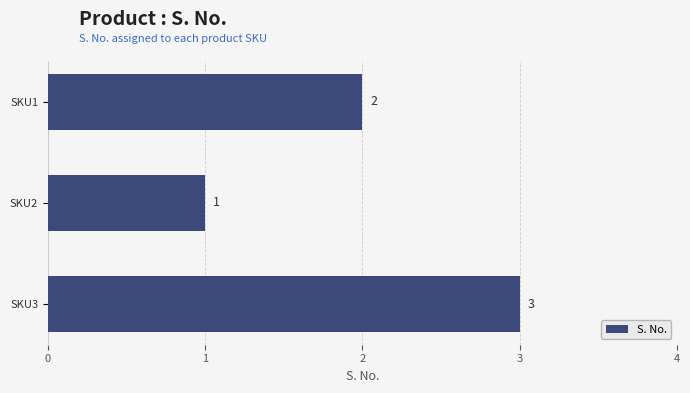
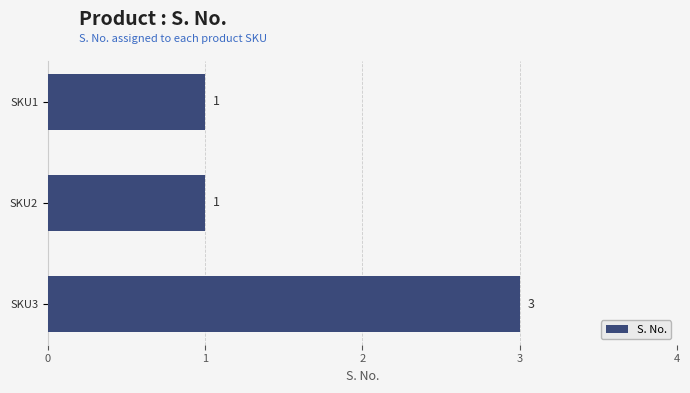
SKU1: 2 -> 1
